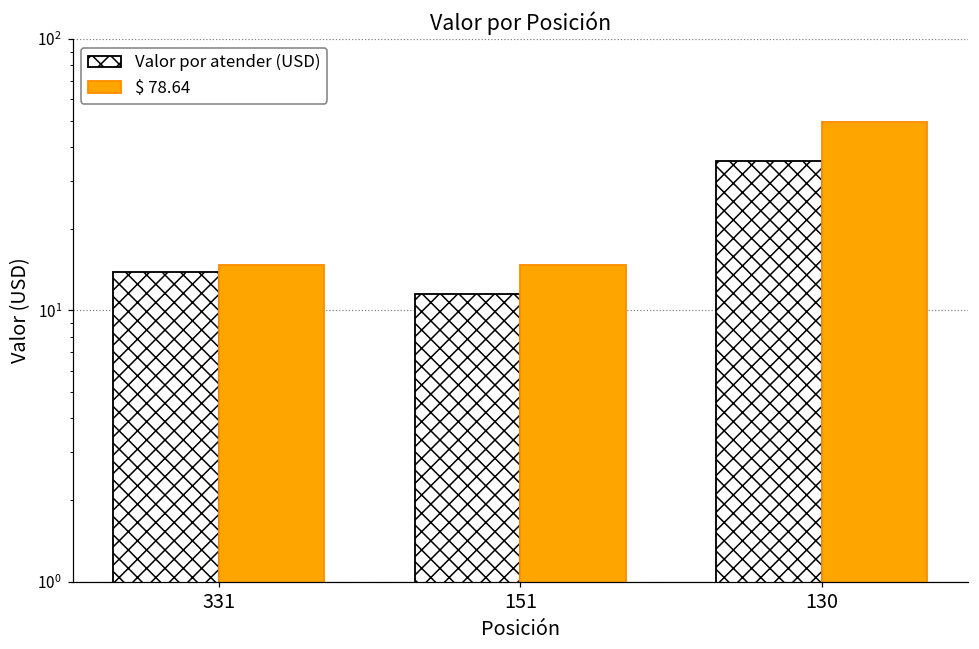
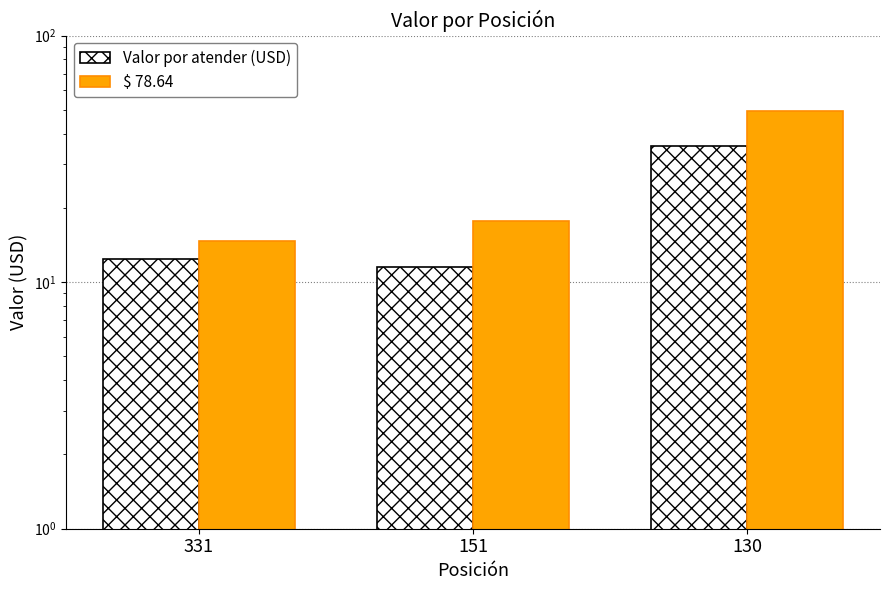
Valor por atender (USD), 331: 14 -> 12
$ 78.64, 151: 15 -> 18
